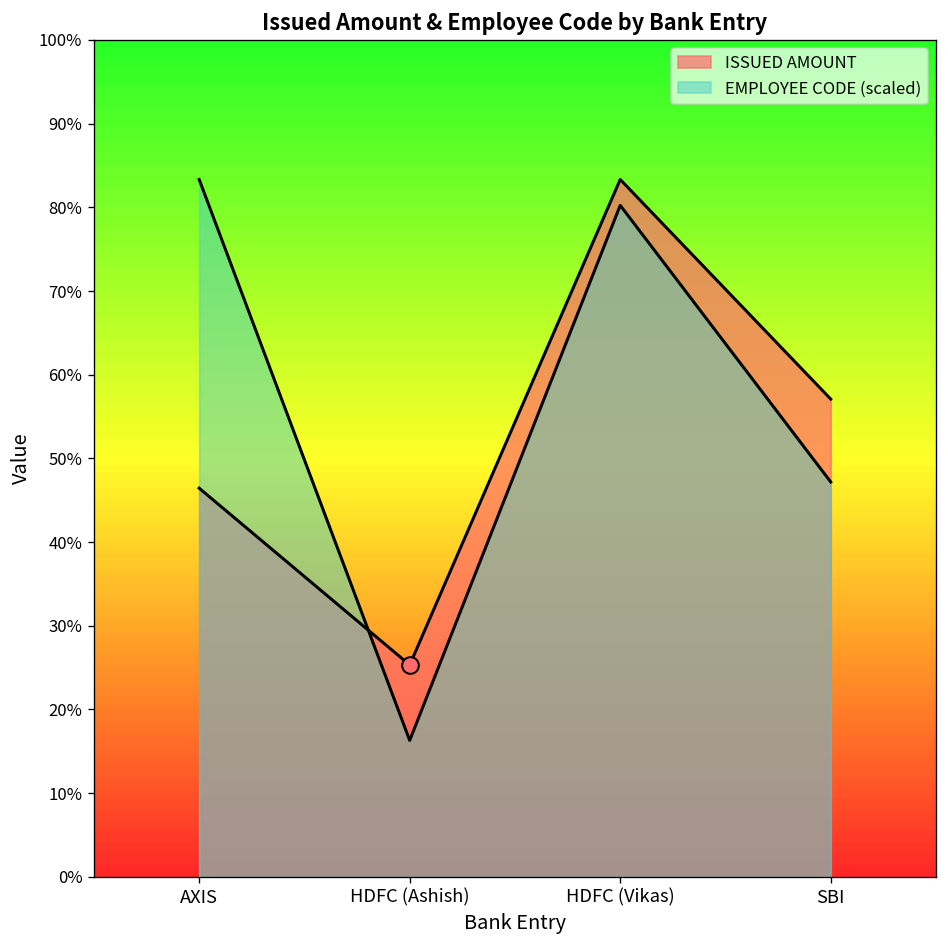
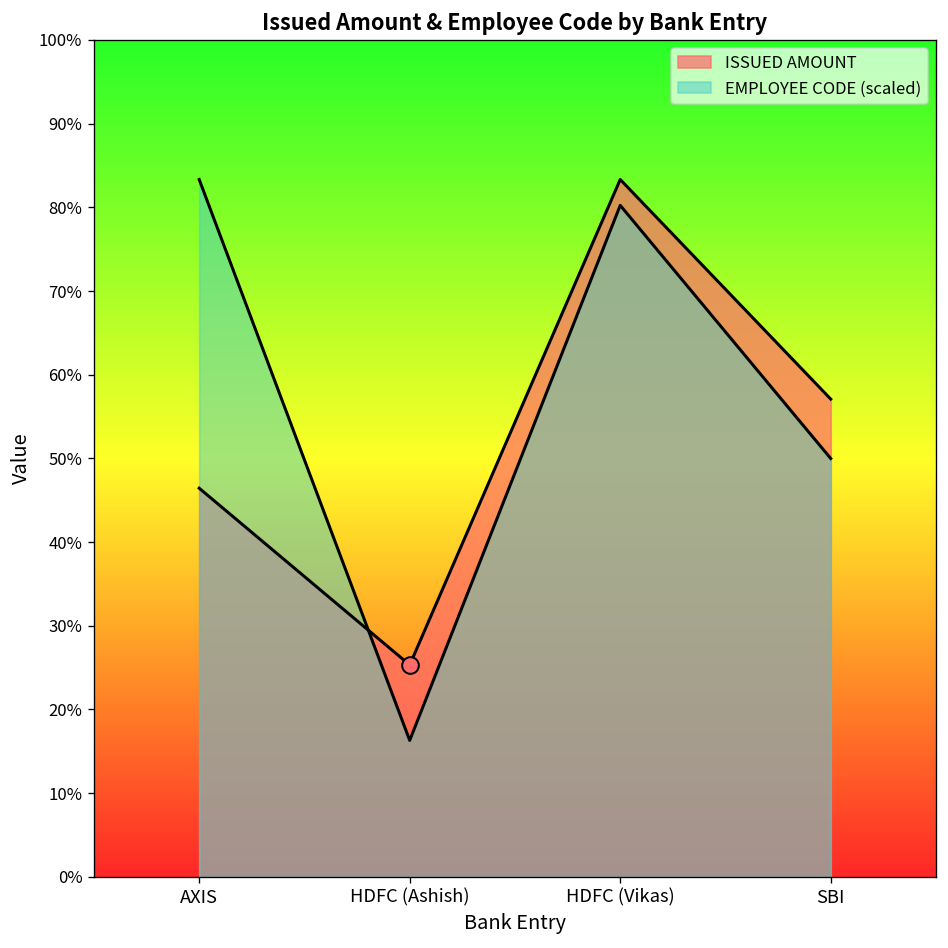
EMPLOYEE CODE (scaled), SBI: 47% -> 50%
